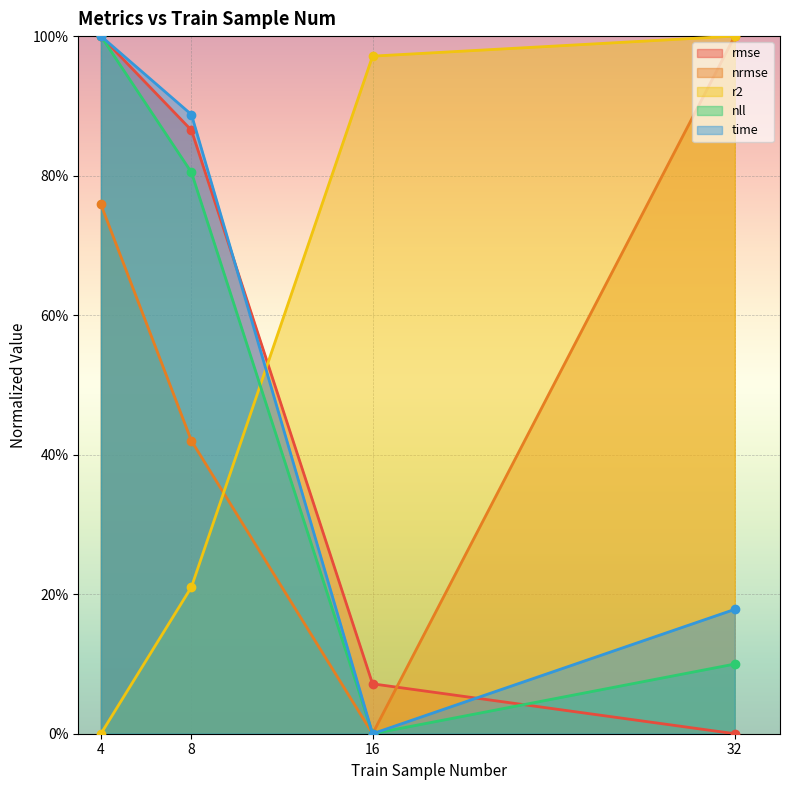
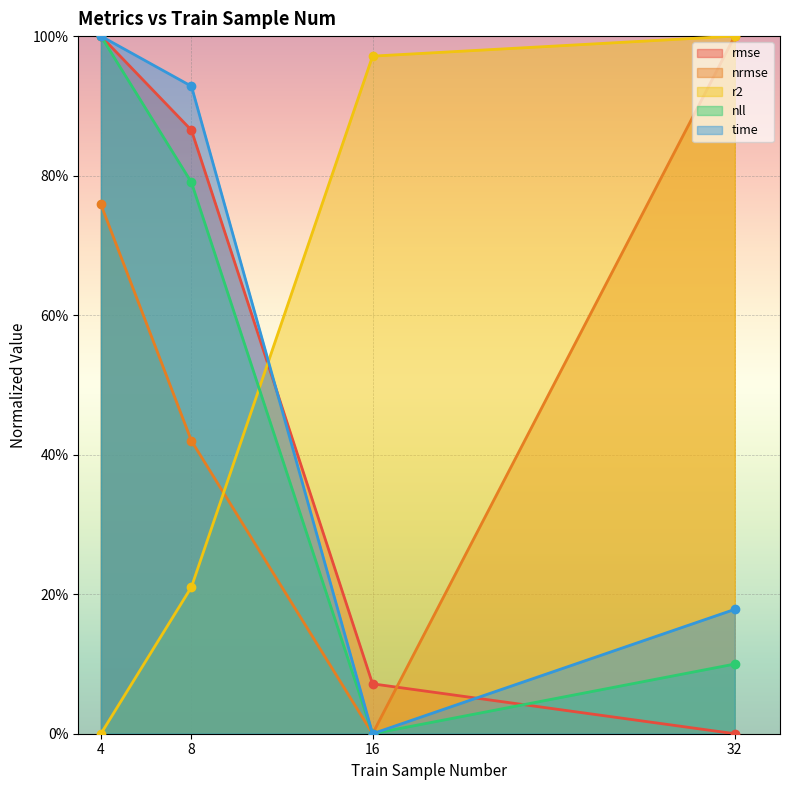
nll, 8: 80% -> 79%
time, 8: 89% -> 93%
